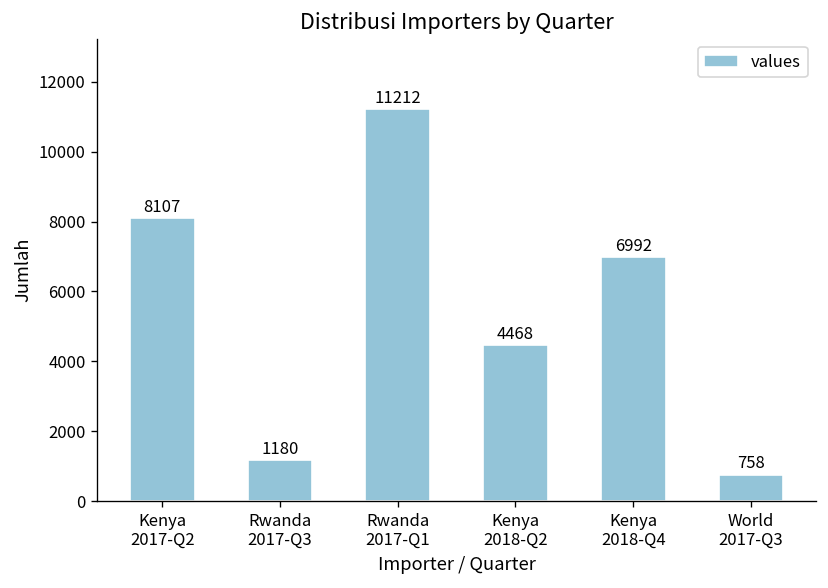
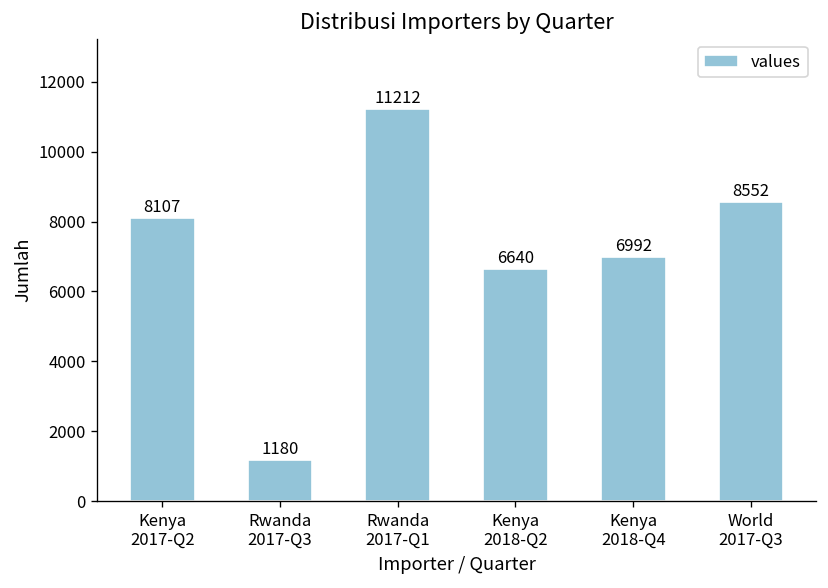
Kenya 2018-Q2: 4468 -> 6640
World 2017-Q3: 758 -> 8552
